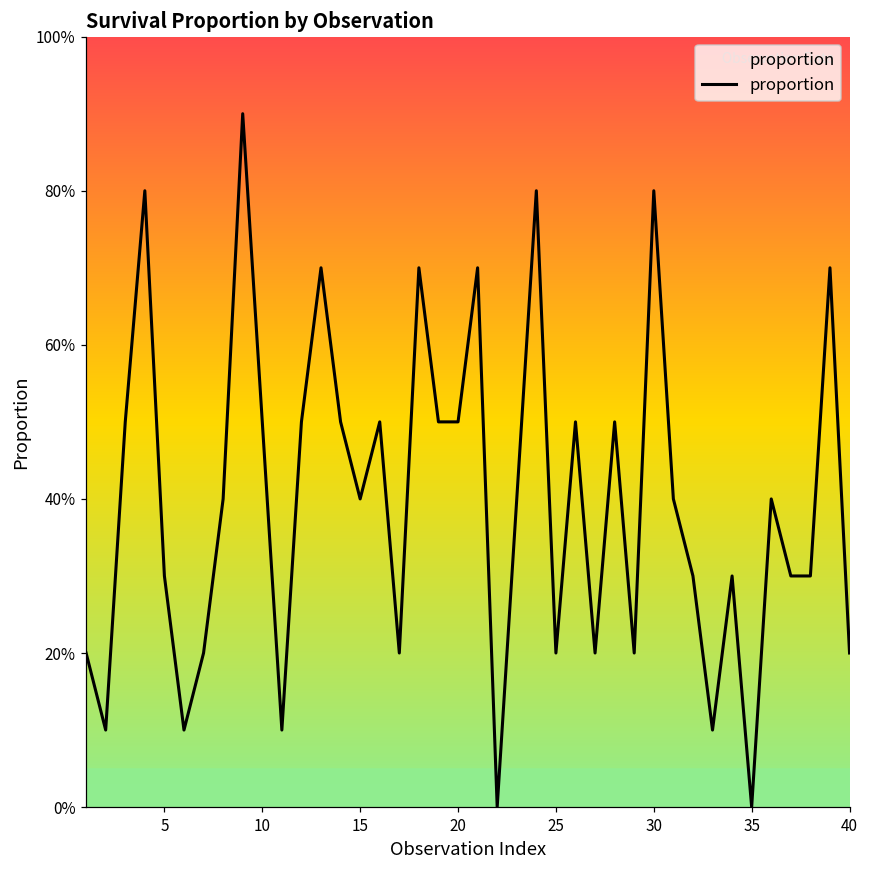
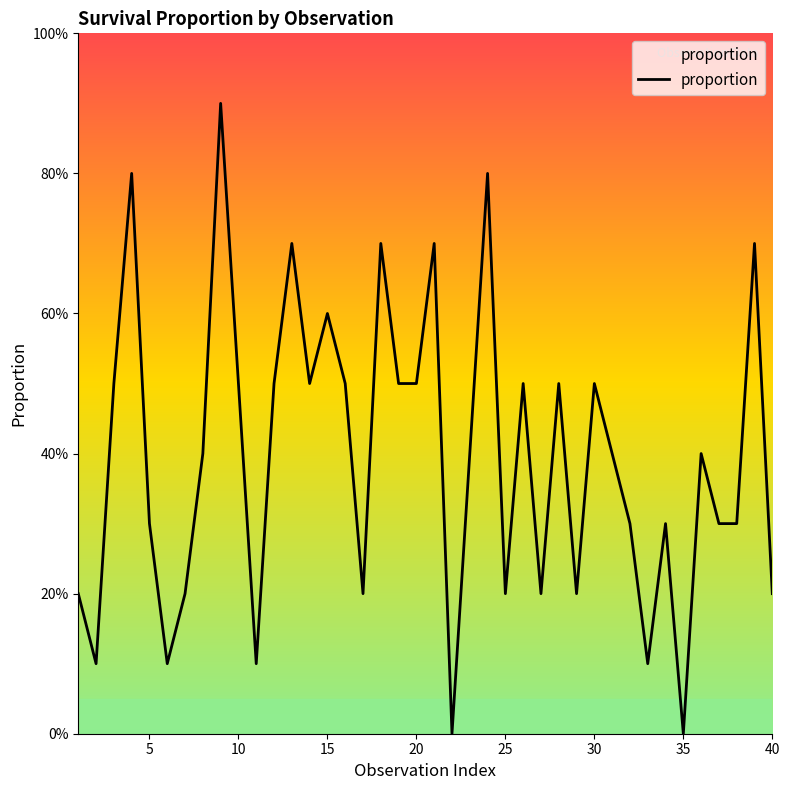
15: 40% -> 60%
30: 80% -> 50%
